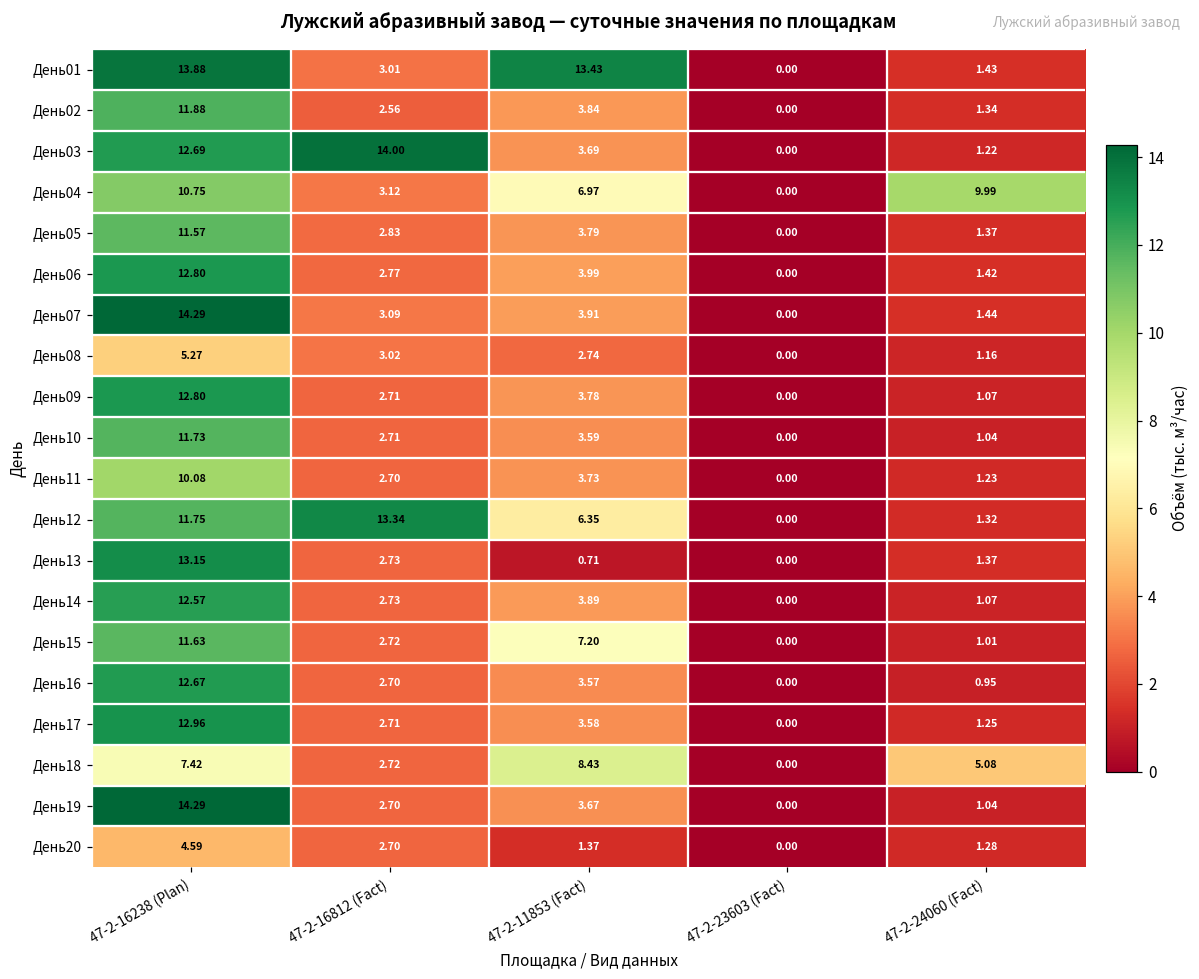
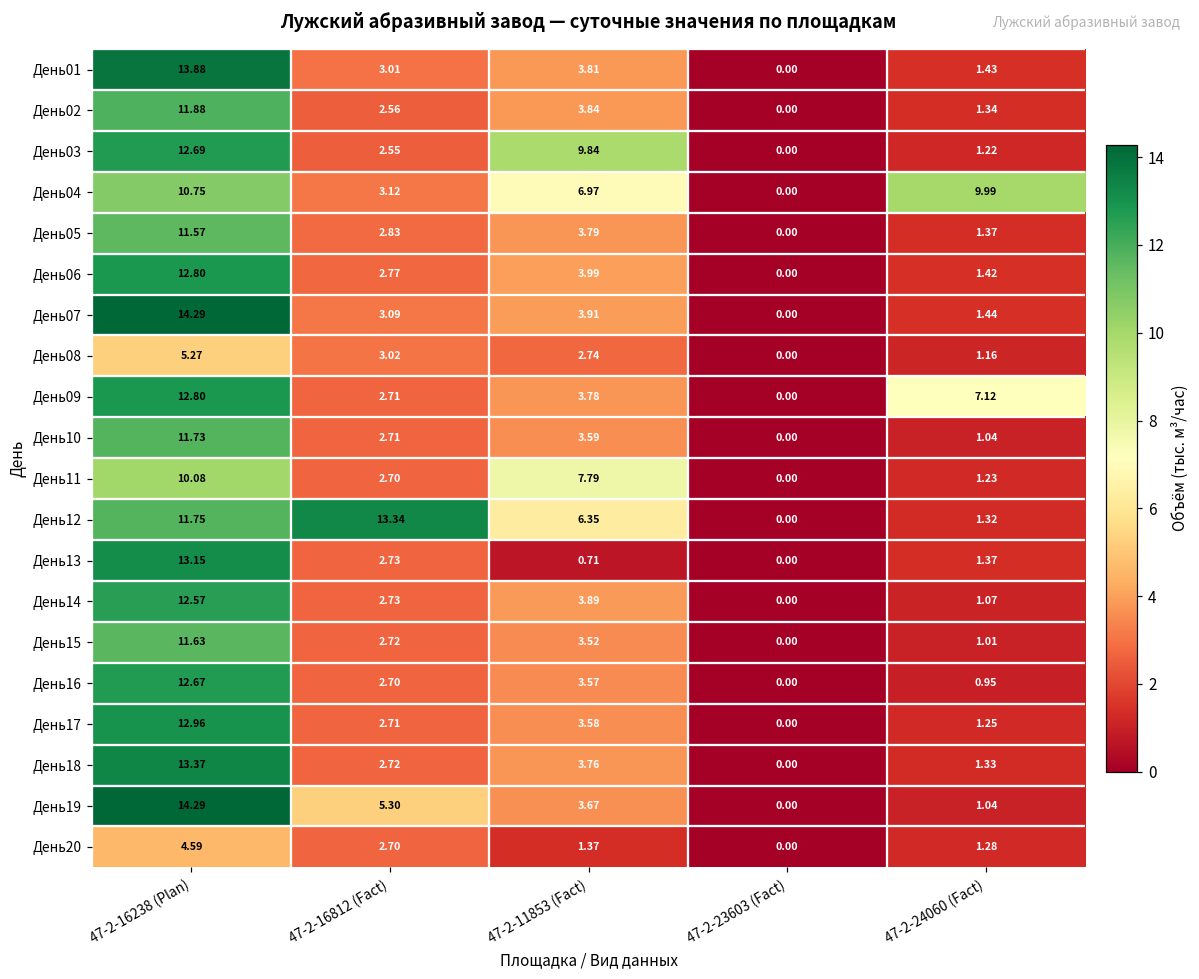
День01, 47-2-11853 (Fact): 13.43 -> 3.81
День03, 47-2-16812 (Fact): 14.00 -> 2.55
День03, 47-2-11853 (Fact): 3.69 -> 9.84
День09, 47-2-24060 (Fact): 1.07 -> 7.12
День11, 47-2-11853 (Fact): 3.73 -> 7.79
День15, 47-2-11853 (Fact): 7.20 -> 3.52
День18, 47-2-16238 (Plan): 7.42 -> 13.37
День18, 47-2-11853 (Fact): 8.43 -> 3.76
День18, 47-2-24060 (Fact): 5.08 -> 1.33
День19, 47-2-16812 (Fact): 2.70 -> 5.30
